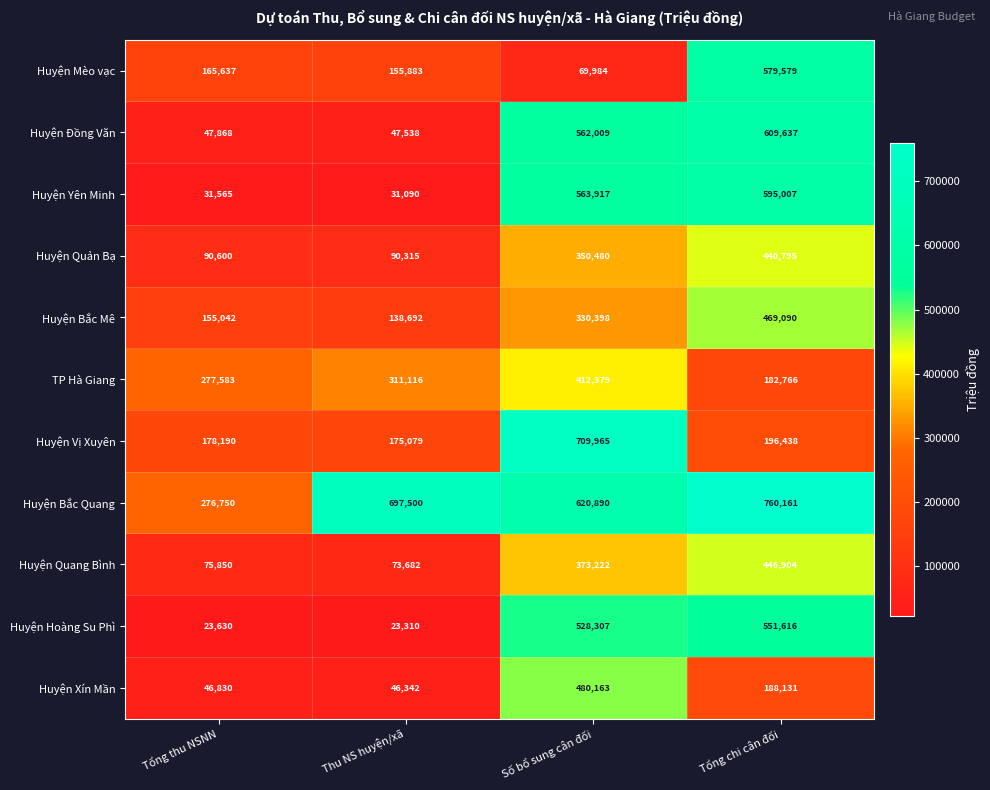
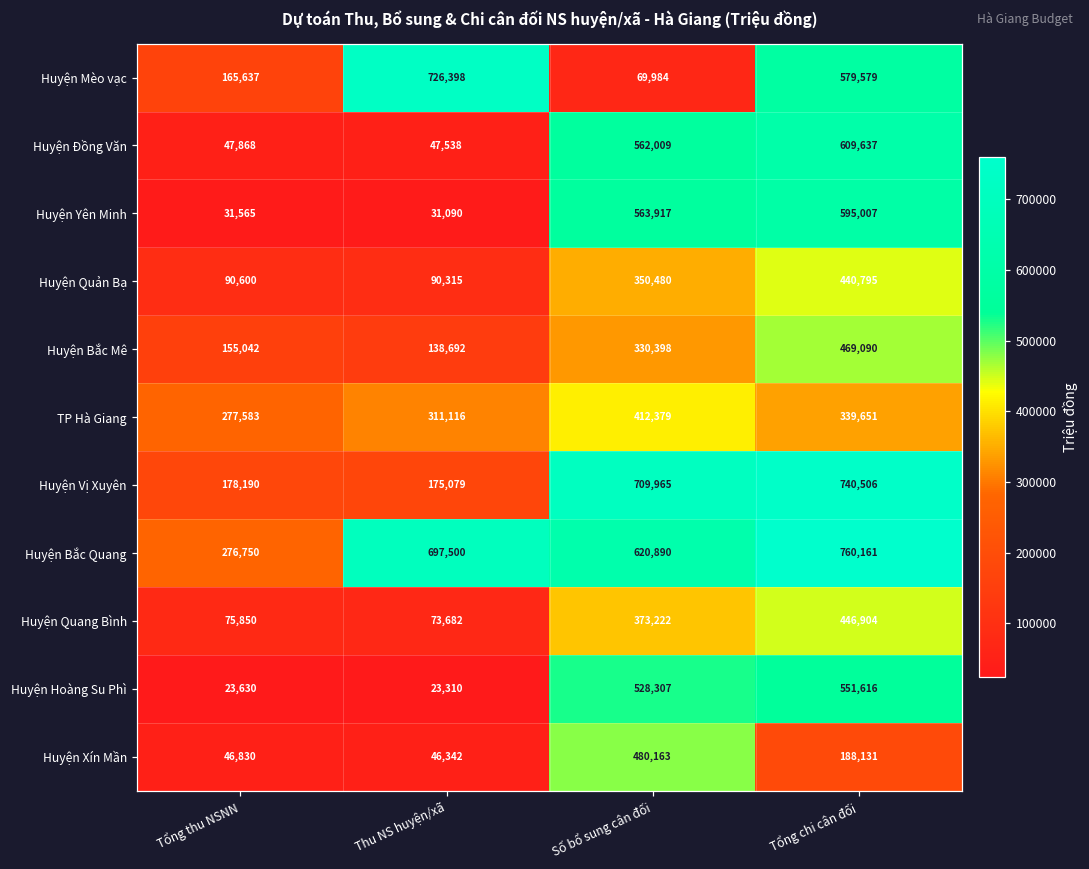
Huyện Mèo vạc, Thu NS huyện/xã: 155,883 -> 726,398
TP Hà Giang, Tổng chi cân đối: 182,766 -> 339,651
Huyện Vị Xuyên, Tổng chi cân đối: 196,438 -> 740,506
